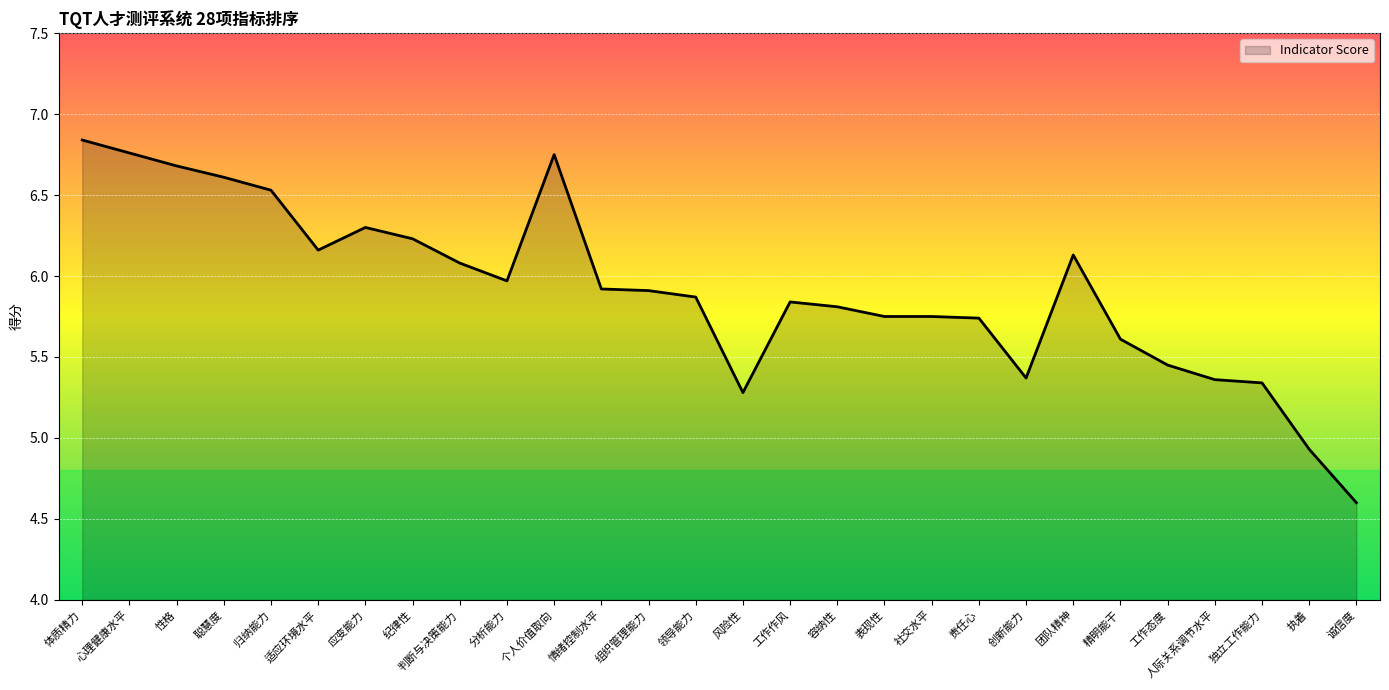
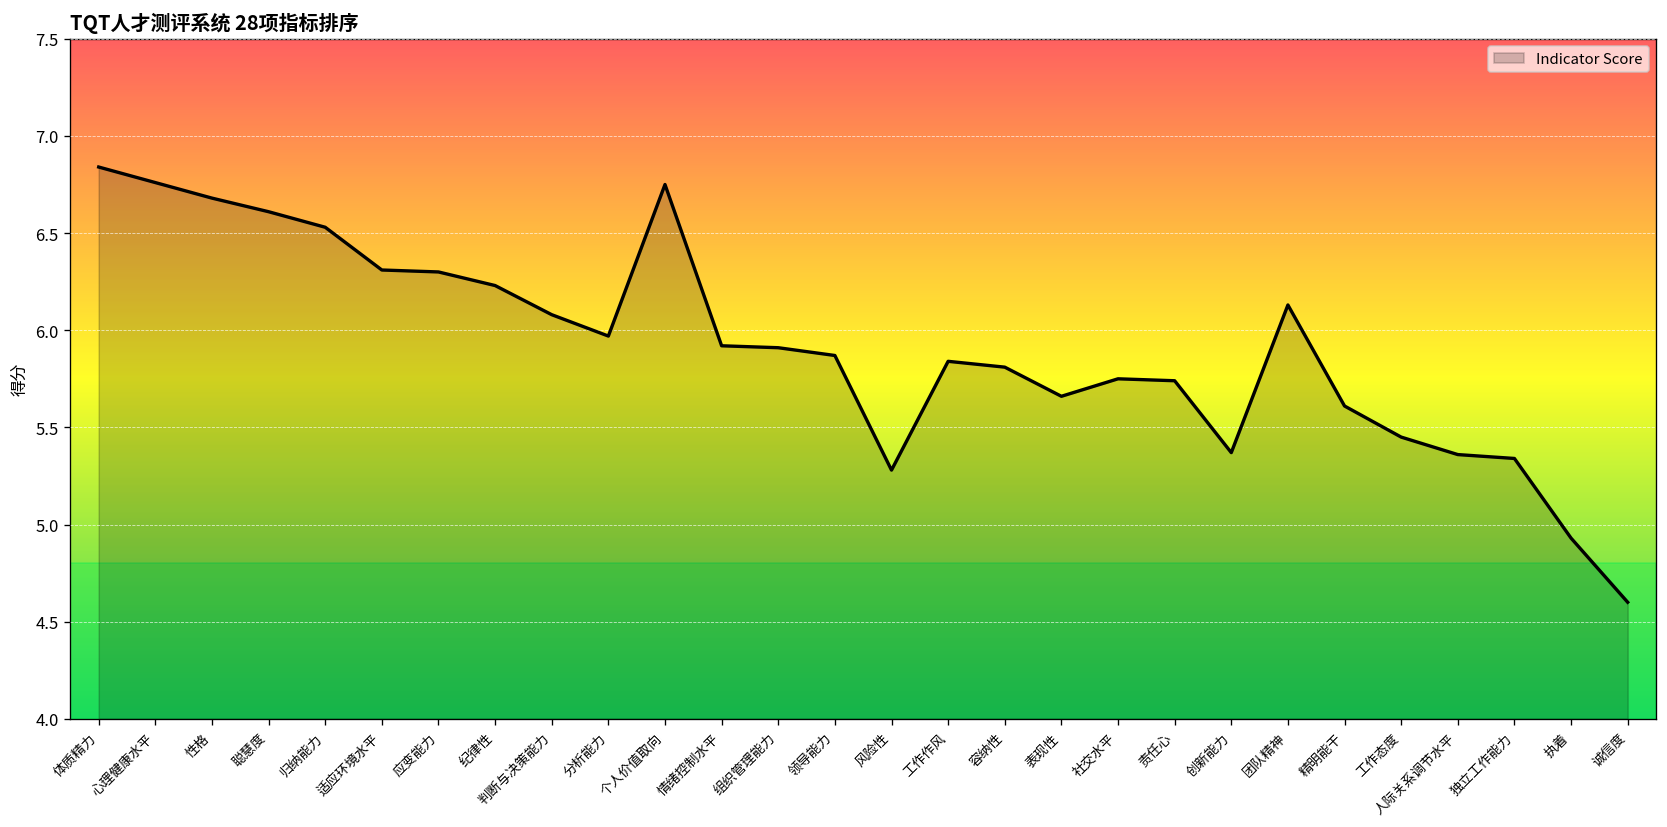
适应环境水平: 6.16 -> 6.31
表现性: 5.75 -> 5.66
